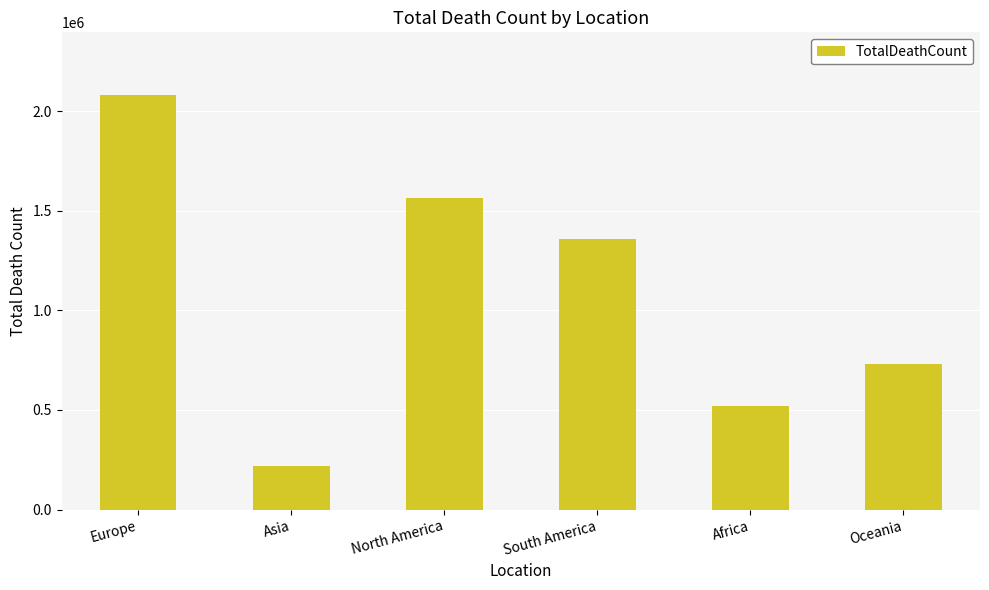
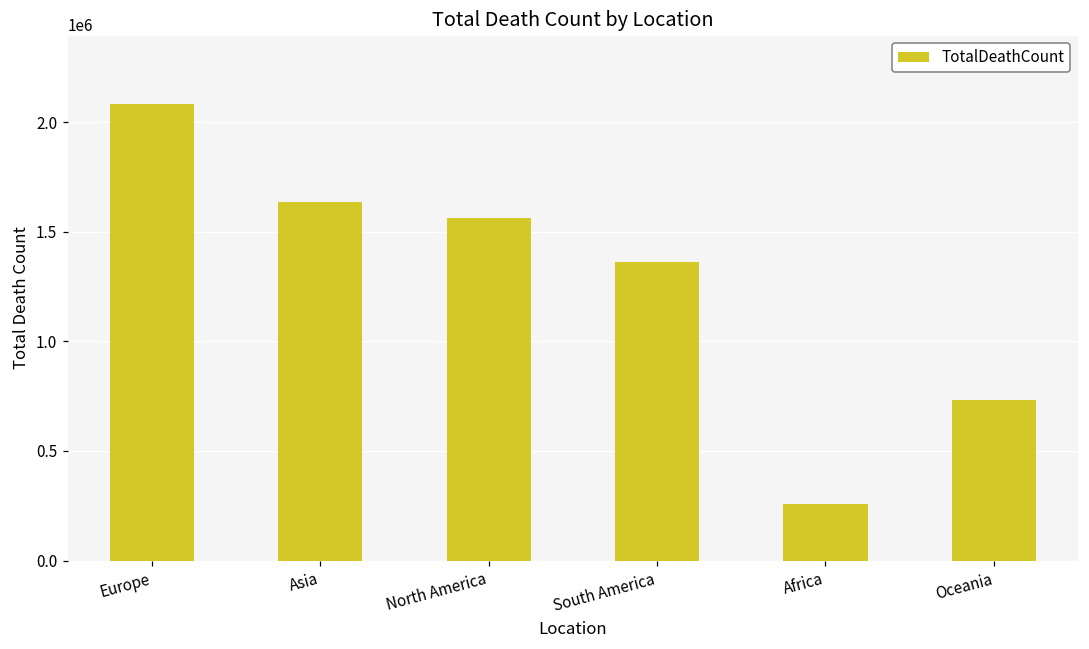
Asia: 220000 -> 1640000
Africa: 520000 -> 260000
